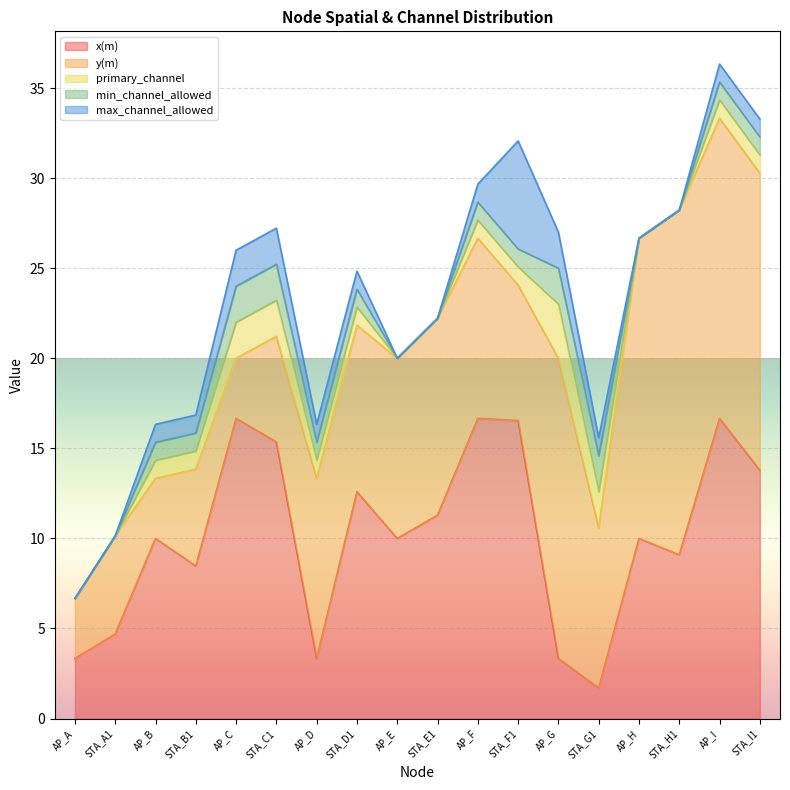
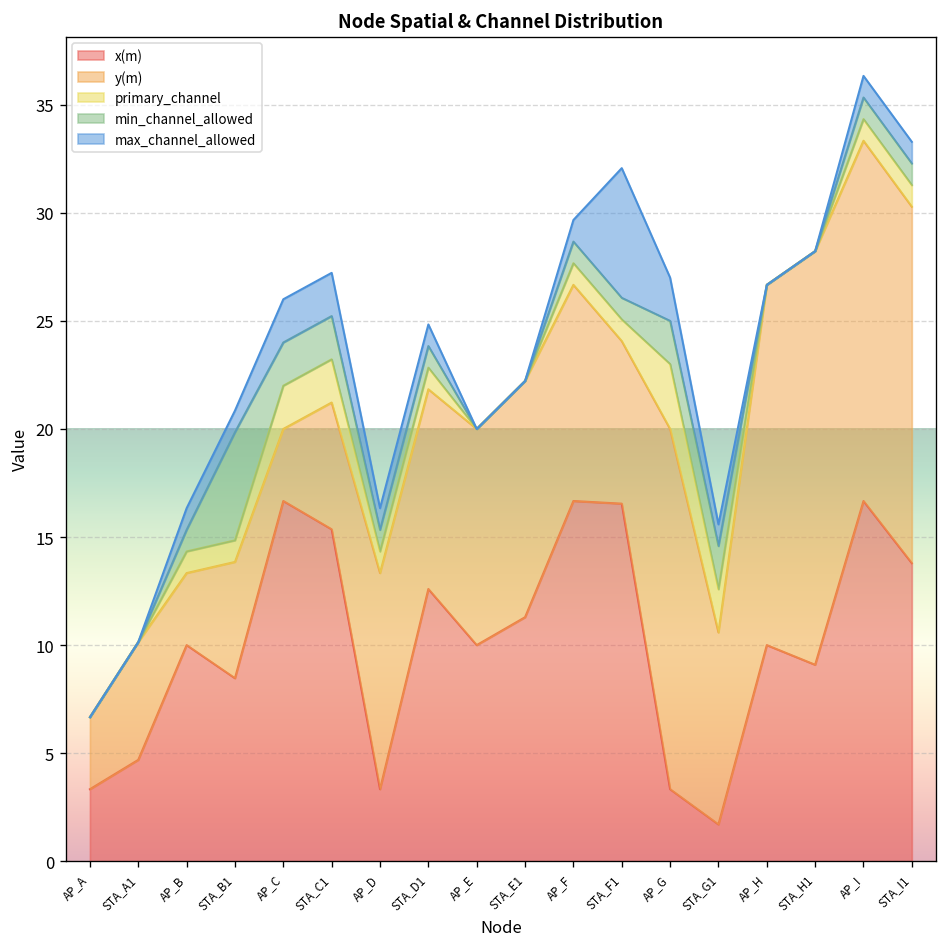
min_channel_allowed, STA_B1: 1 -> 5
